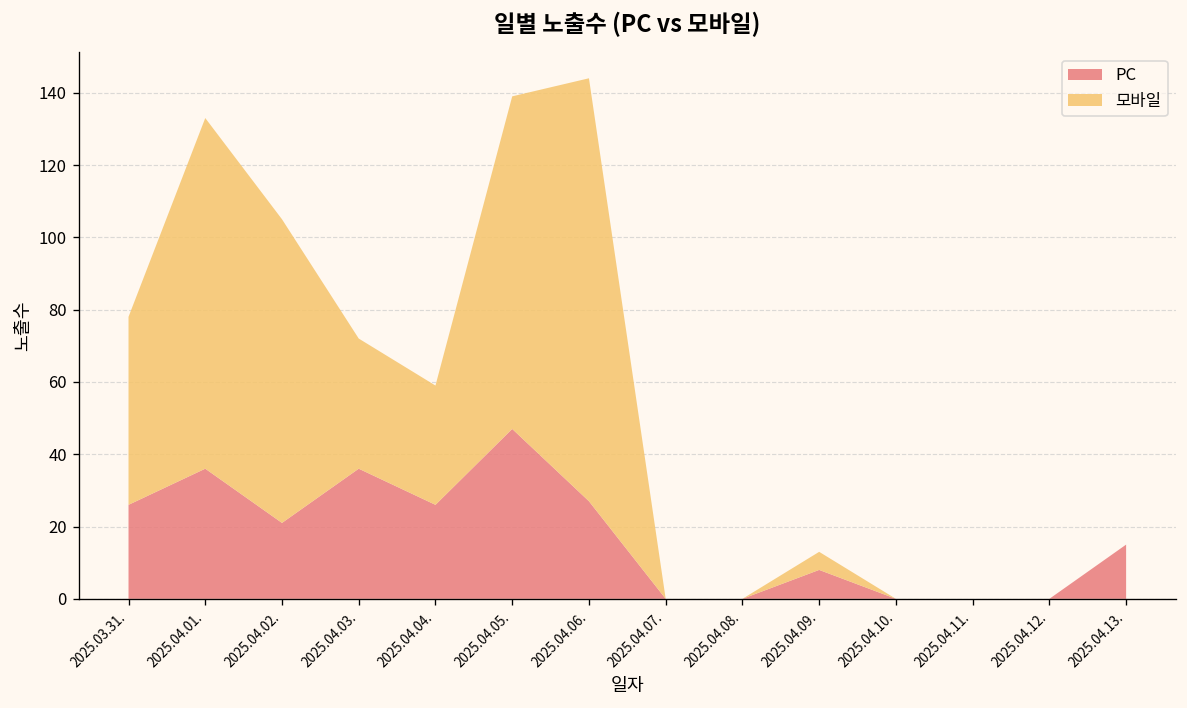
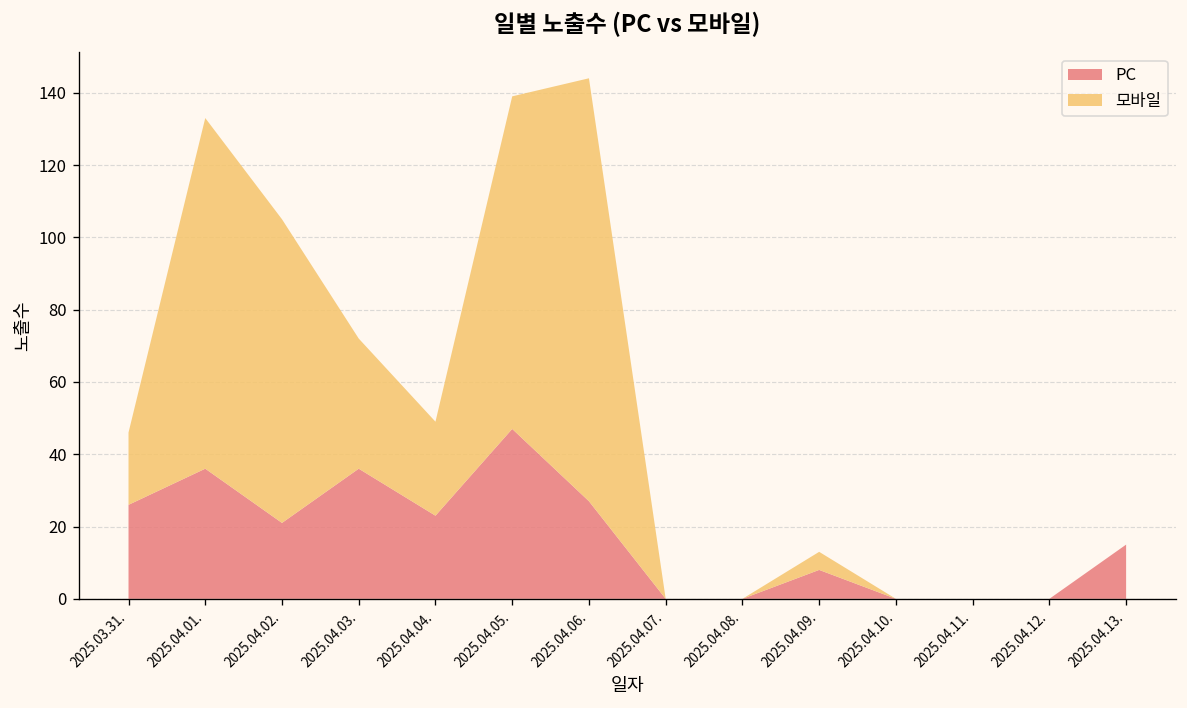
모바일, 2025.03.31.: 52 -> 20
PC, 2025.04.04.: 26 -> 23
모바일, 2025.04.04.: 33 -> 26
